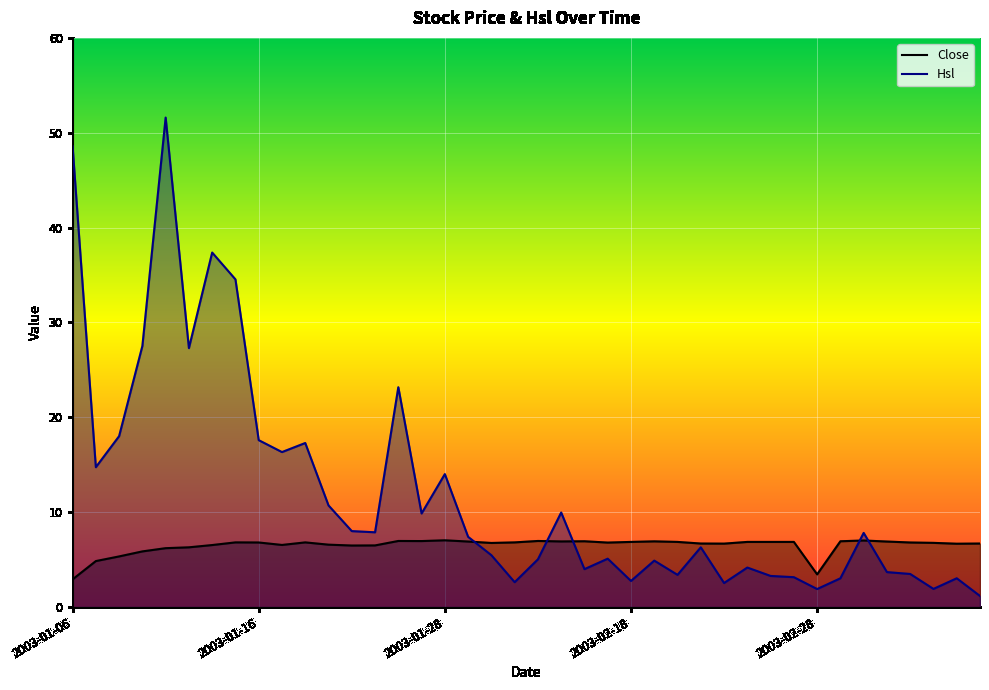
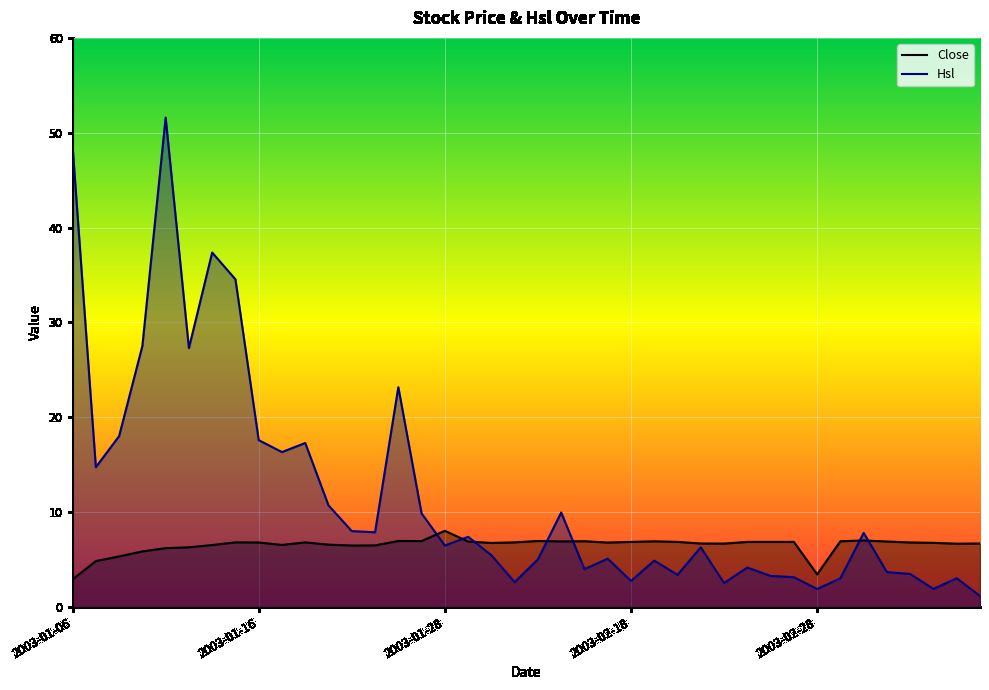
Close, 2003-01-28: 7 -> 8
Hsl, 2003-01-28: 14 -> 6
